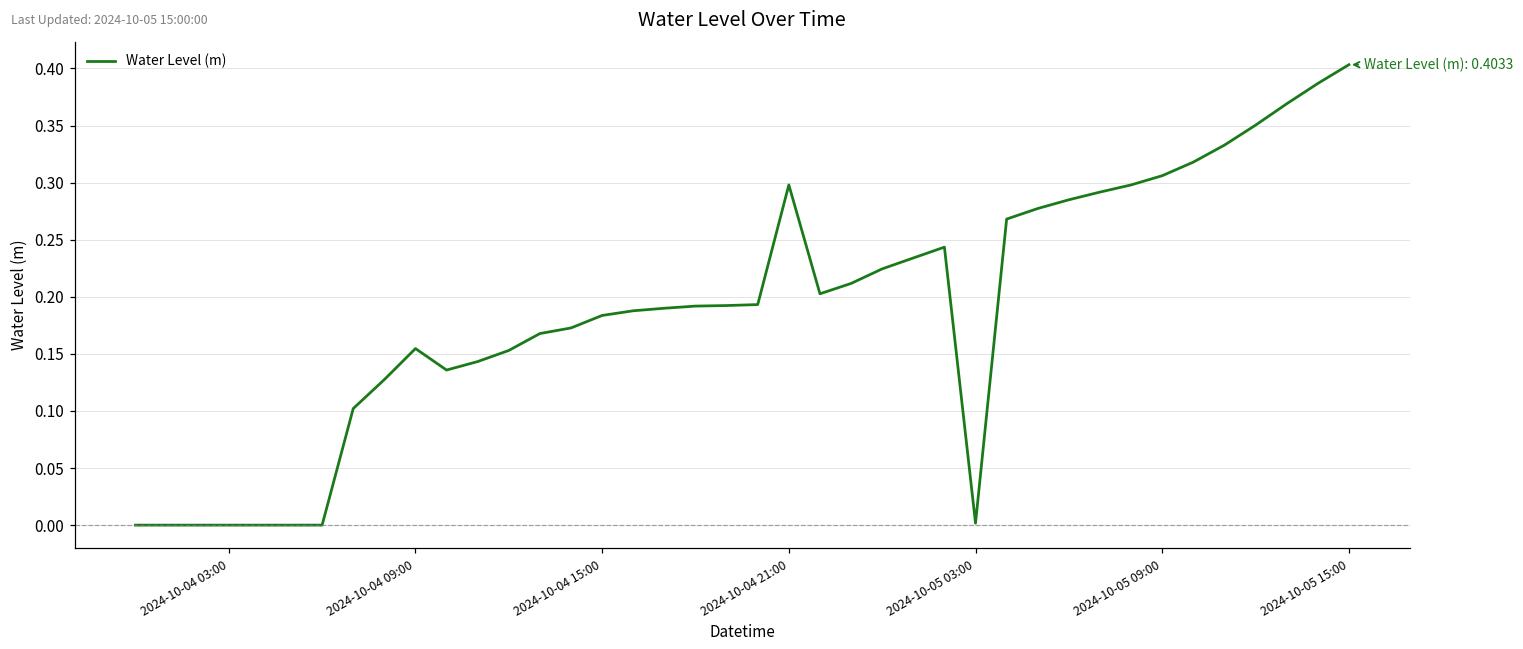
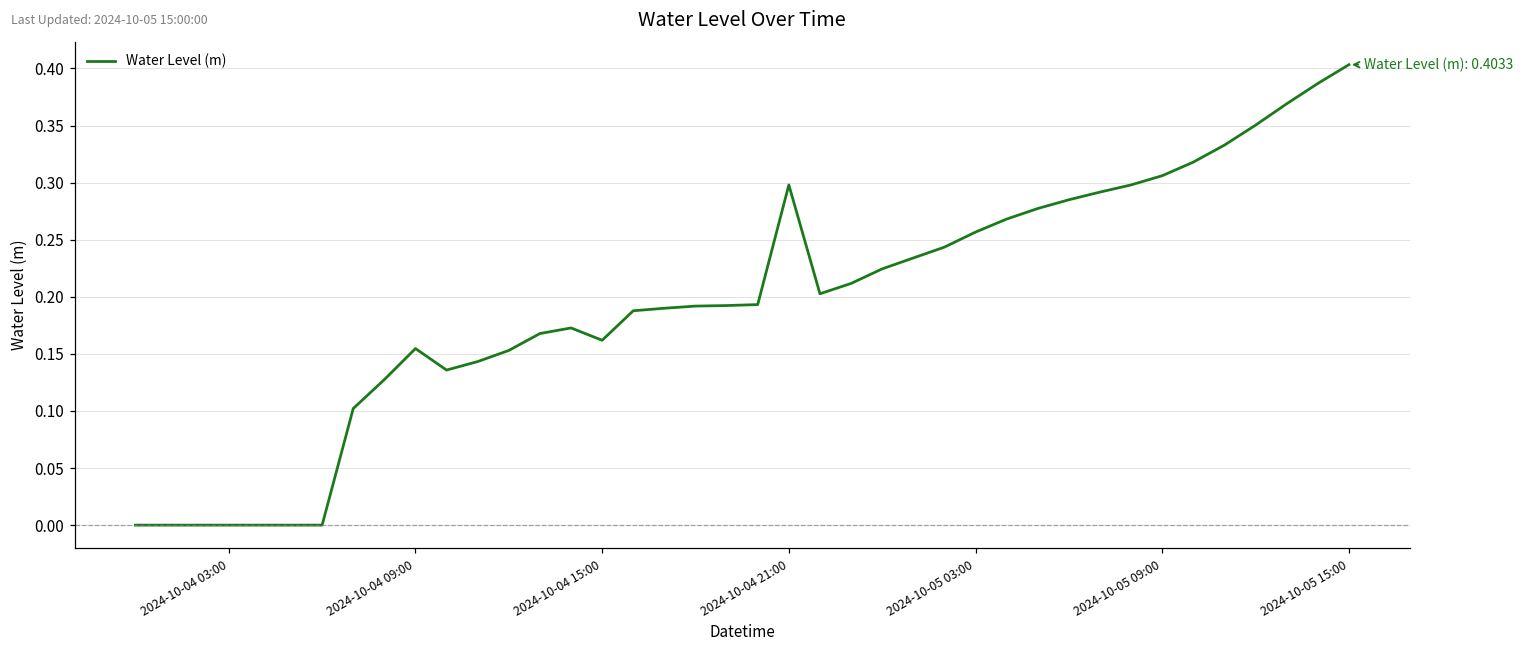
2024-10-04 15:00: 0.184 -> 0.162
2024-10-05 03:00: 0.002 -> 0.257
